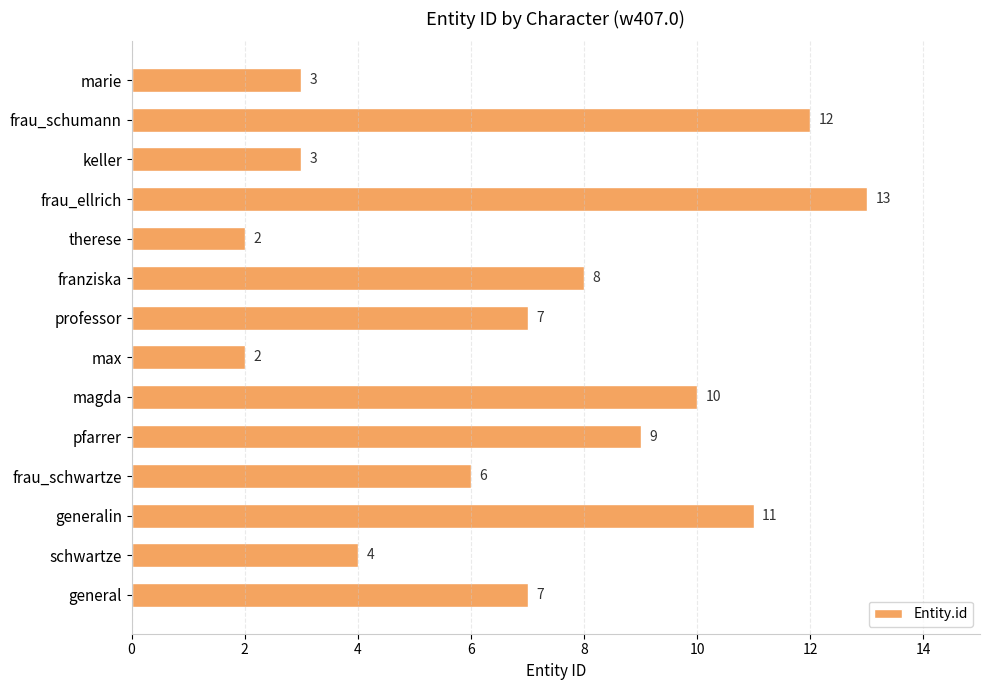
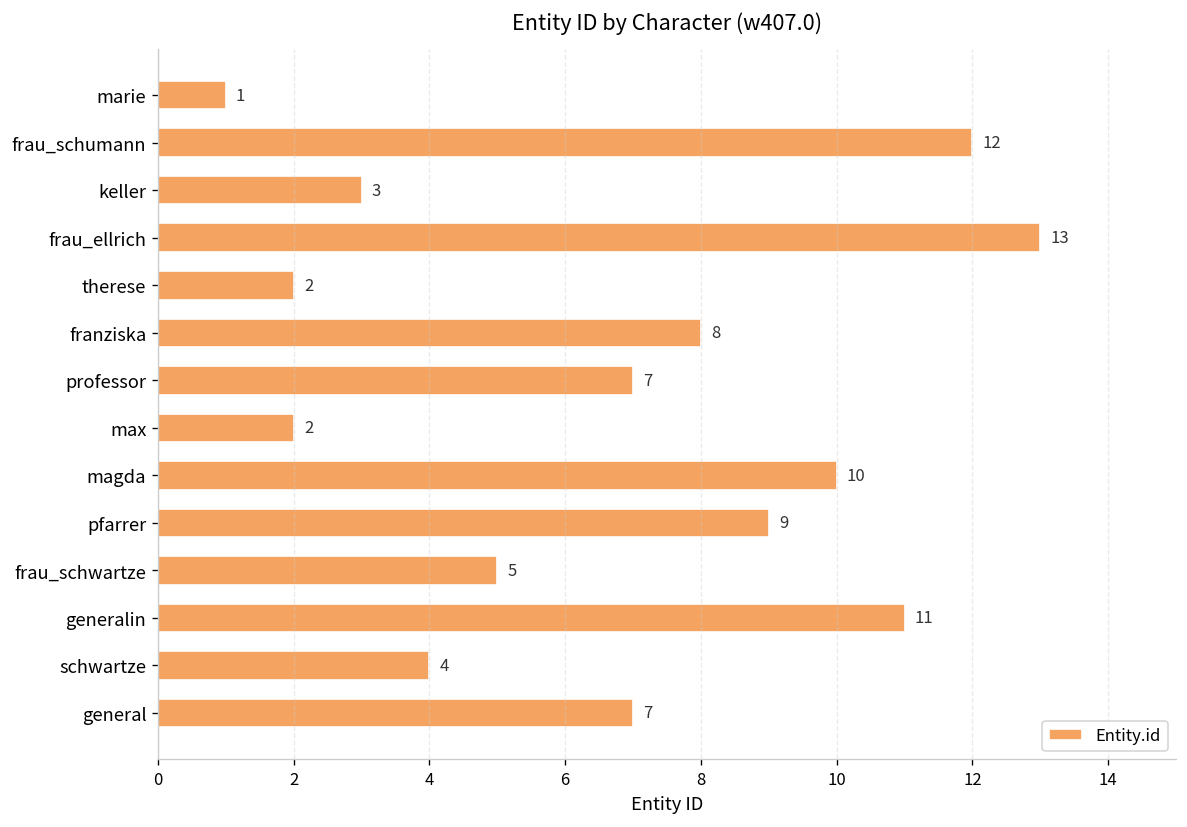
marie: 3 -> 1
frau_schwartze: 6 -> 5
